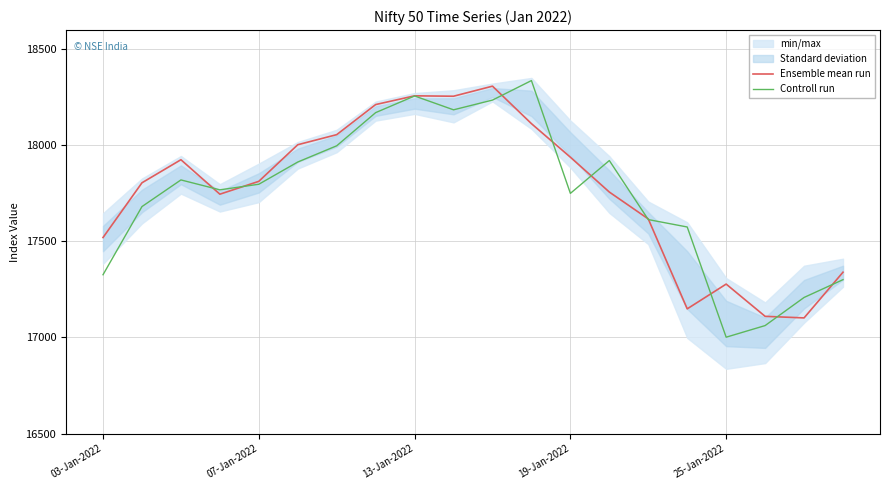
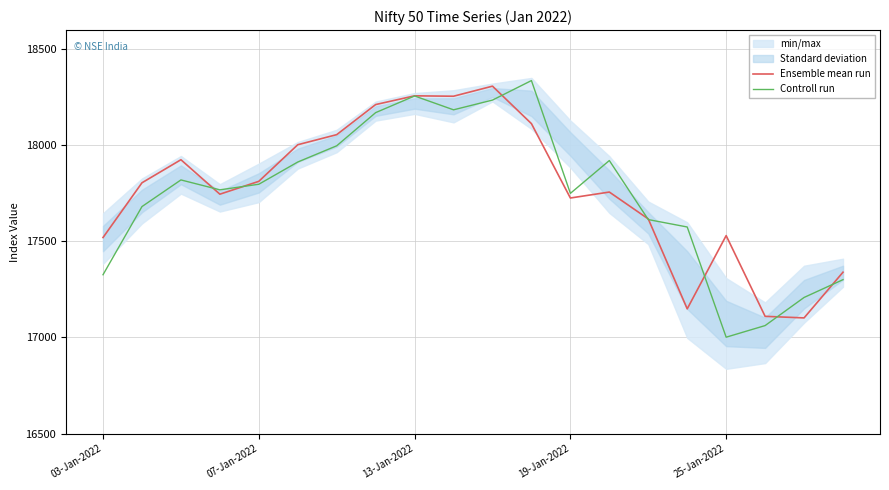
Ensemble mean run, 19-Jan-2022: 17940 -> 17730
Ensemble mean run, 25-Jan-2022: 17280 -> 17530
